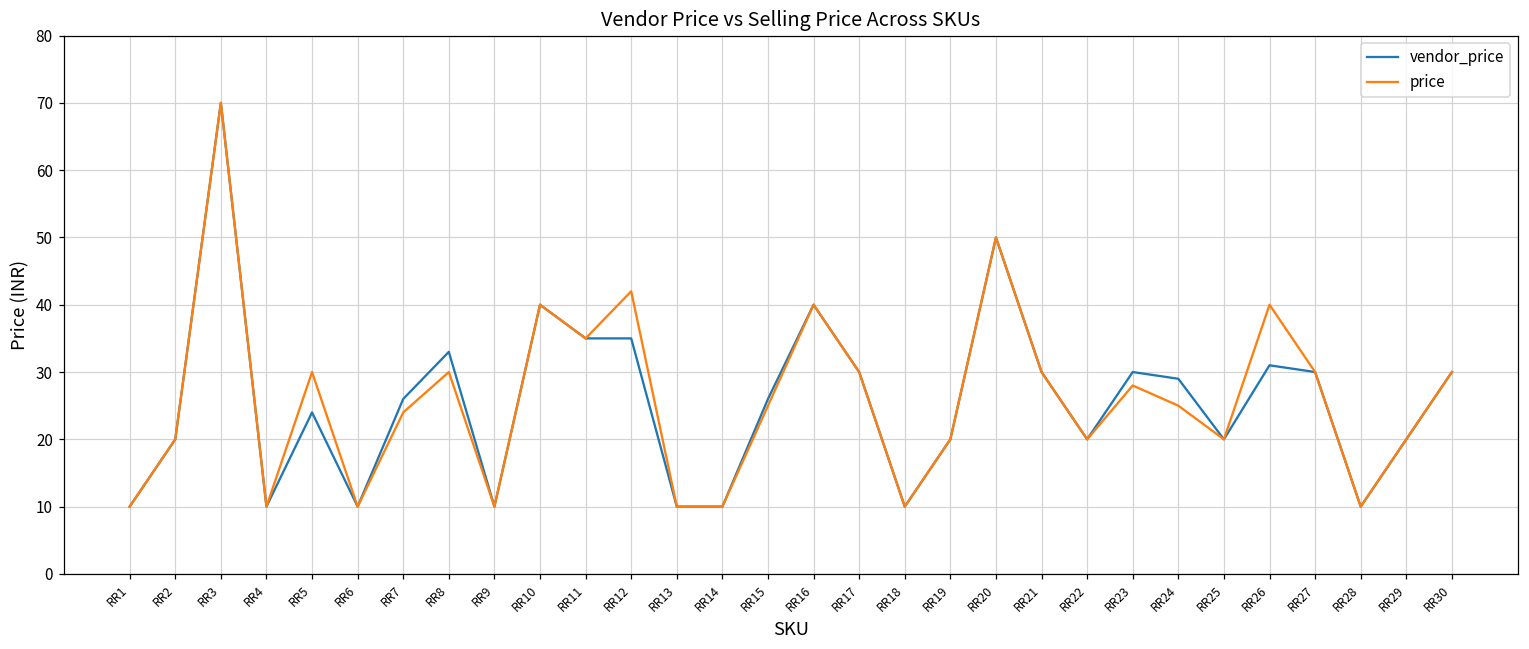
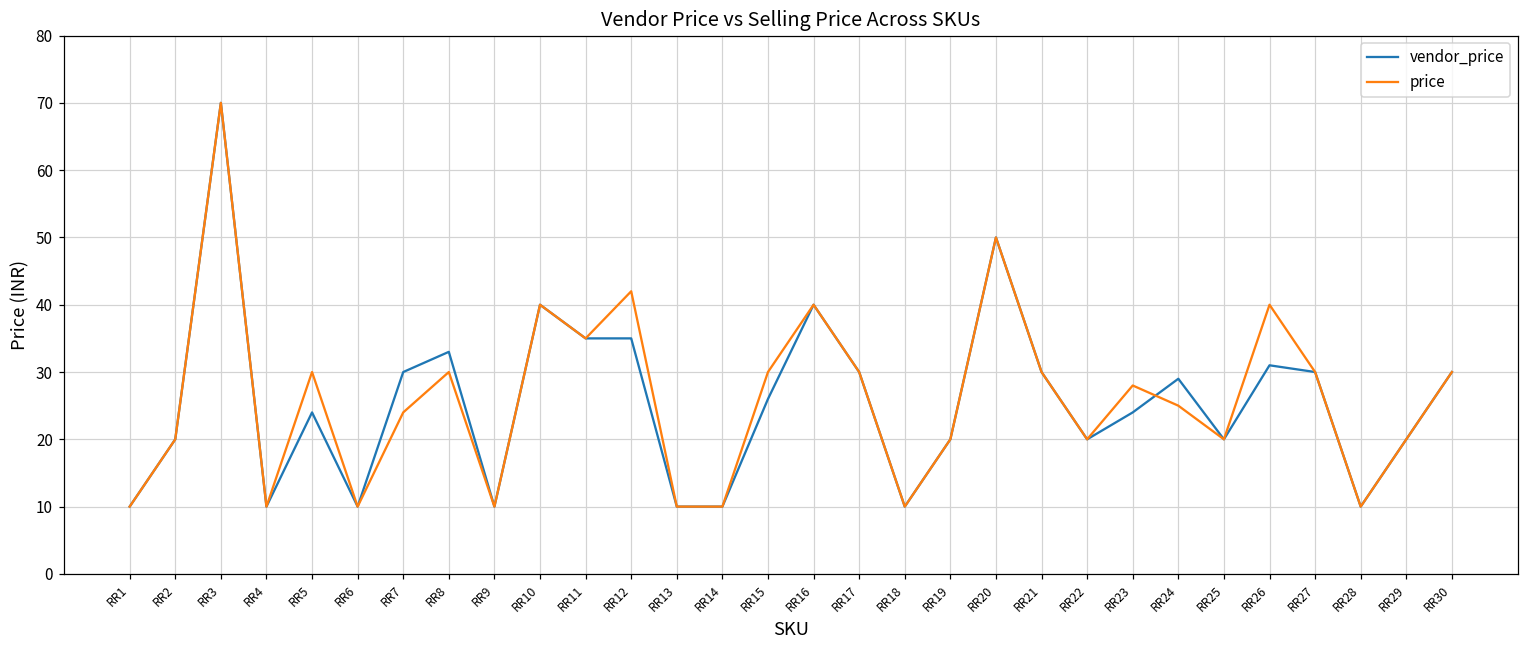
vendor_price, RR7: 26 -> 30
price, RR15: 25 -> 30
vendor_price, RR23: 30 -> 24
